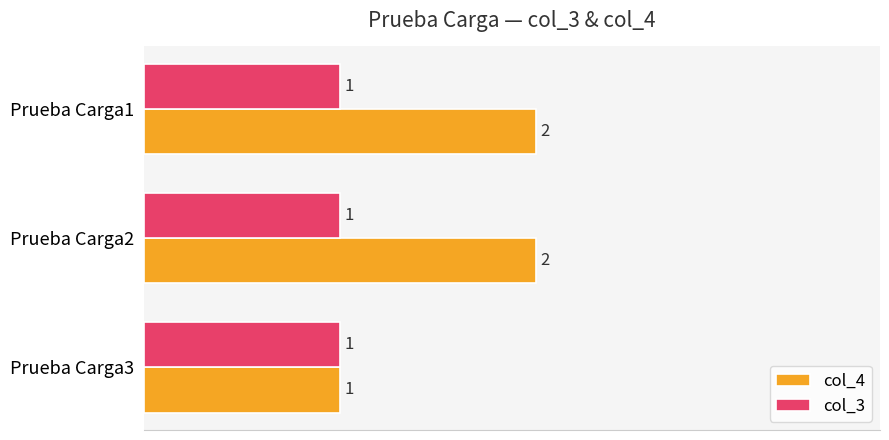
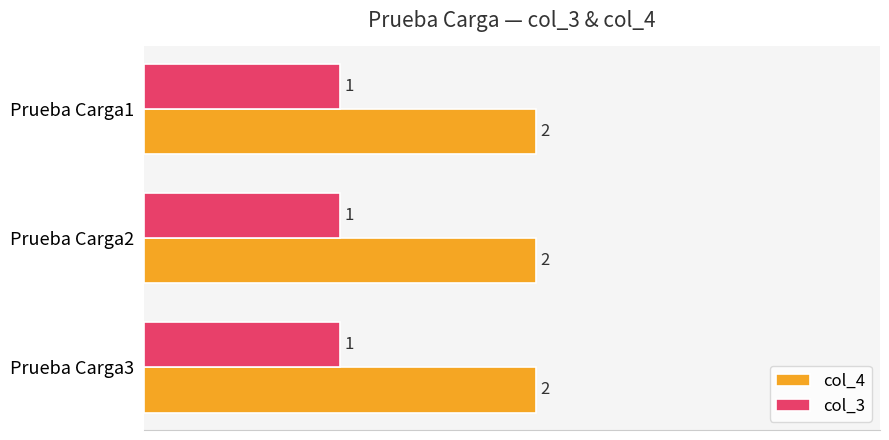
col_4, Prueba Carga3: 1 -> 2
